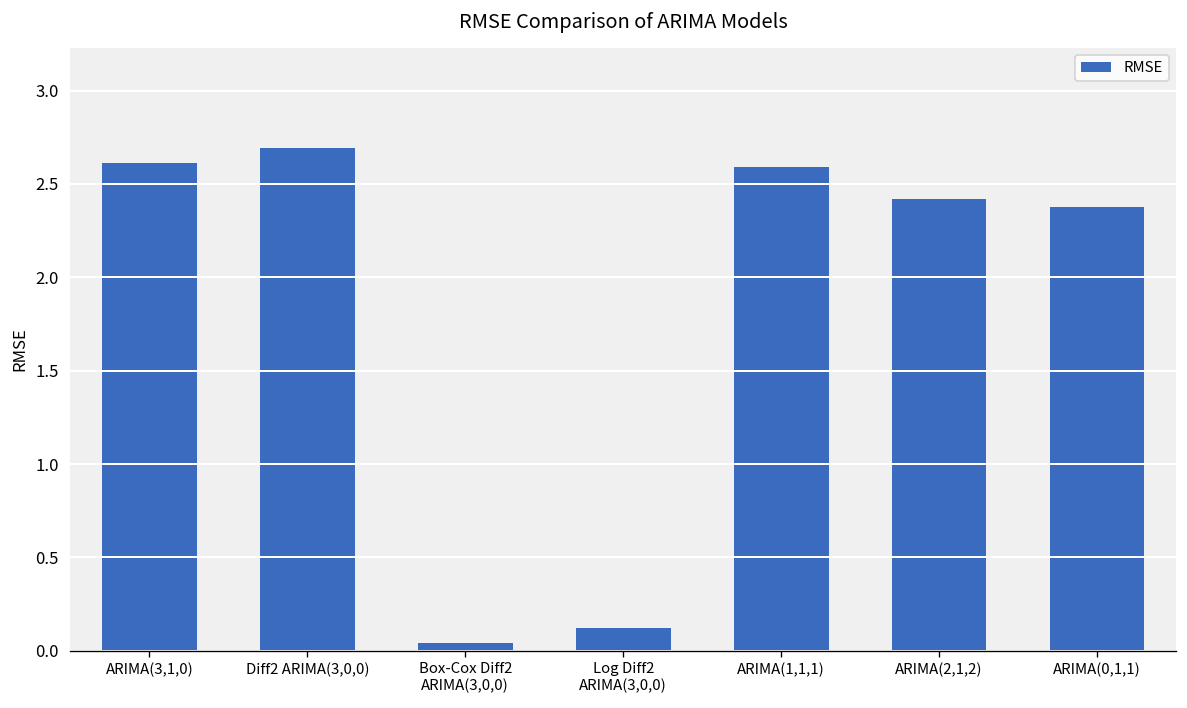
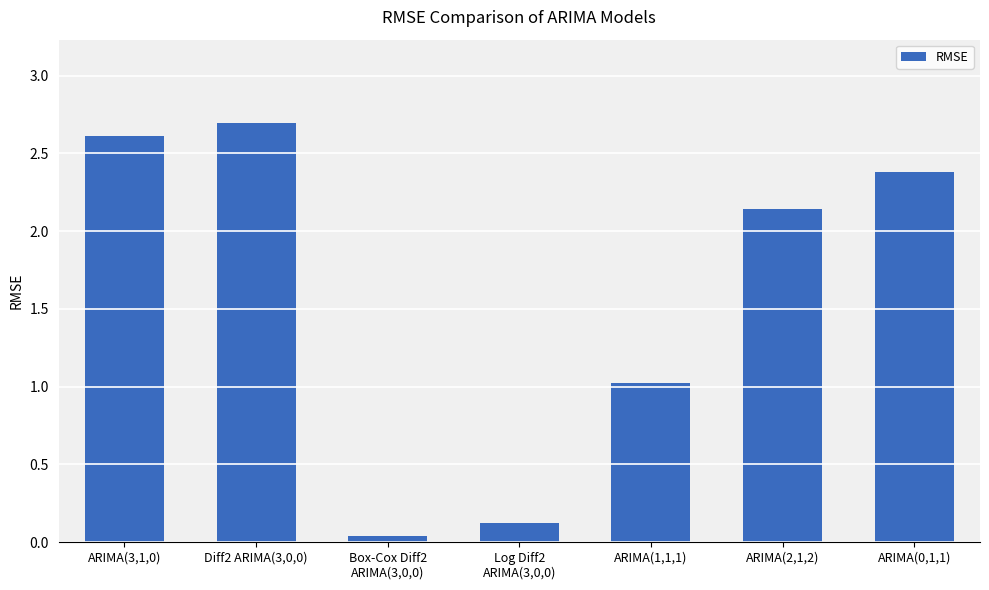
ARIMA(1,1,1): 2.59 -> 1.02
ARIMA(2,1,2): 2.42 -> 2.14
